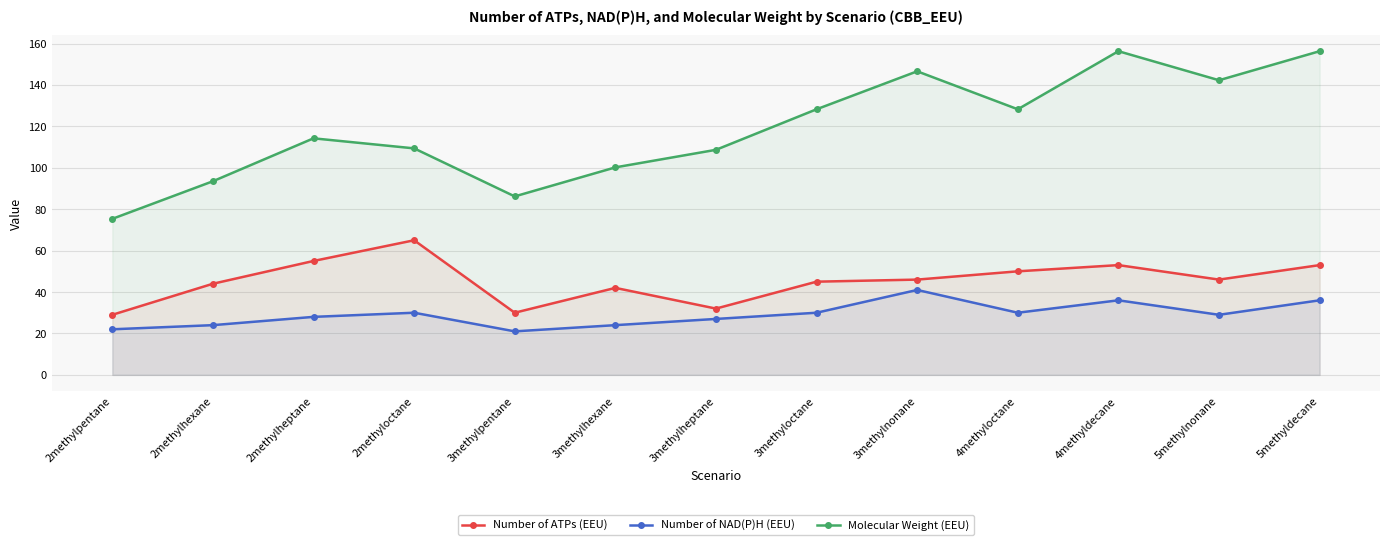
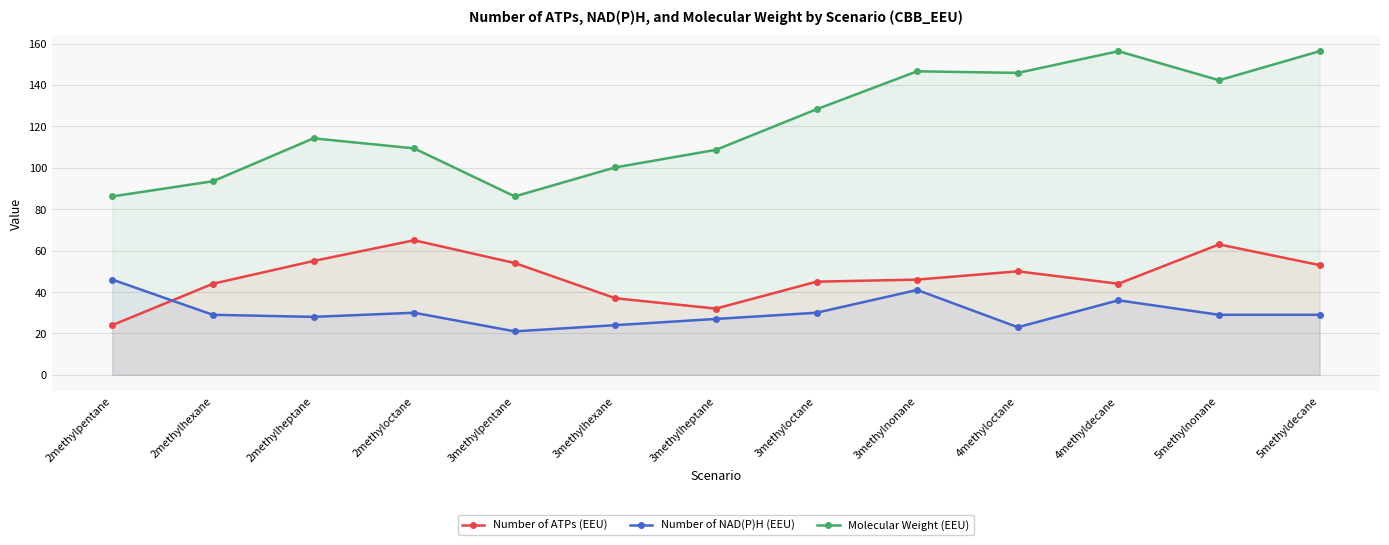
Number of ATPs (EEU), 2methylpentane: 29 -> 24
Number of NAD(P)H (EEU), 2methylpentane: 22 -> 46
Molecular Weight (EEU), 2methylpentane: 75 -> 86
Number of NAD(P)H (EEU), 2methylhexane: 24 -> 29
Number of ATPs (EEU), 3methylpentane: 30 -> 54
Number of ATPs (EEU), 3methylhexane: 42 -> 37
Number of NAD(P)H (EEU), 4methyloctane: 30 -> 23
Molecular Weight (EEU), 4methyloctane: 128 -> 146
Number of ATPs (EEU), 4methyldecane: 53 -> 44
Number of ATPs (EEU), 5methylnonane: 46 -> 63
Number of NAD(P)H (EEU), 5methyldecane: 36 -> 29
